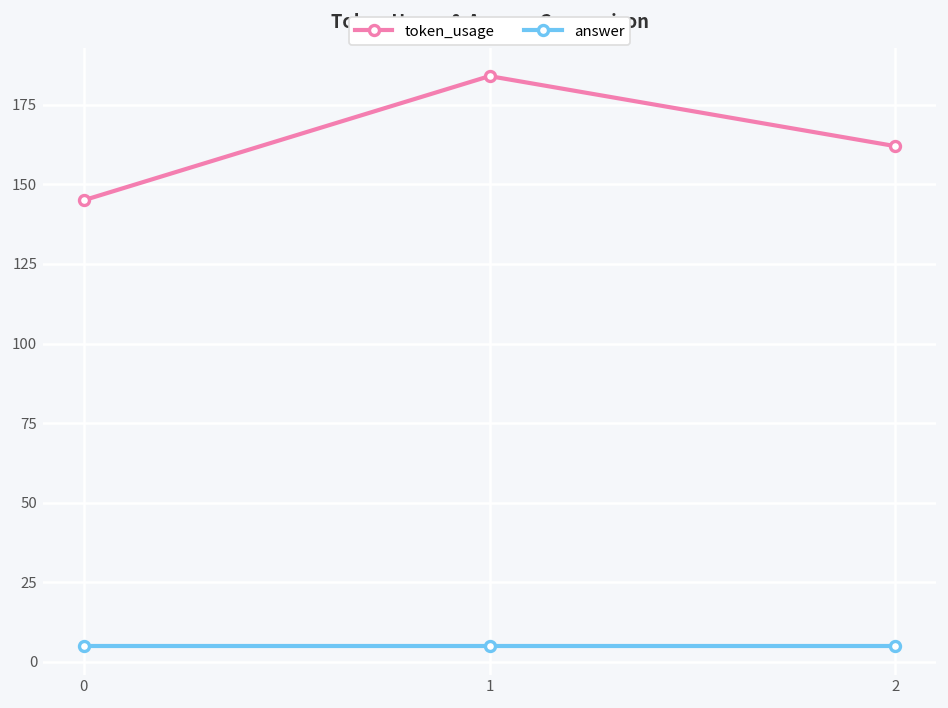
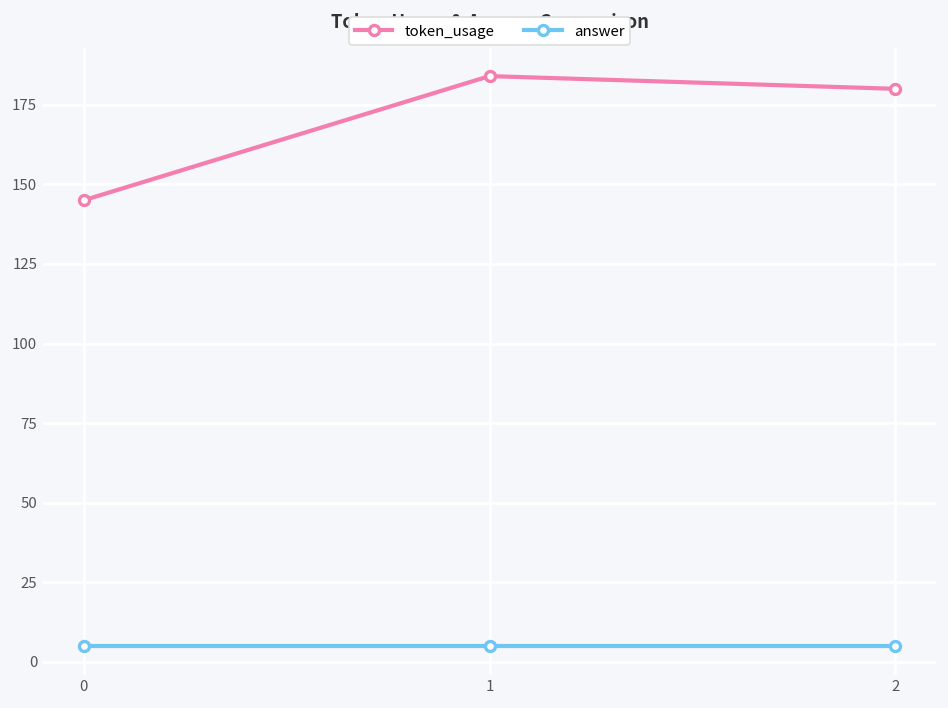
token_usage, 2: 162 -> 180
